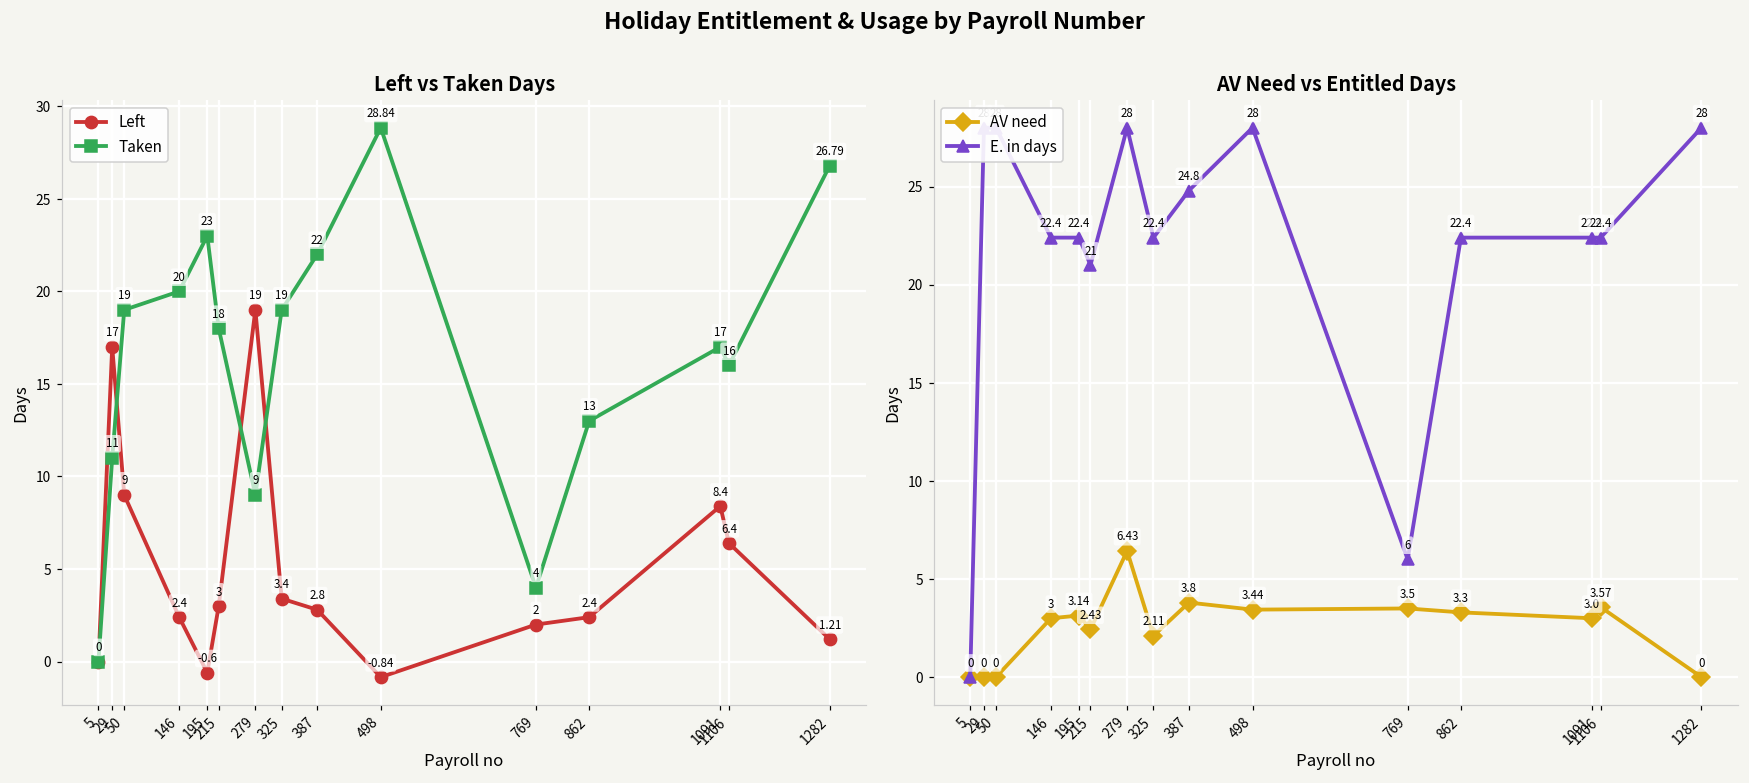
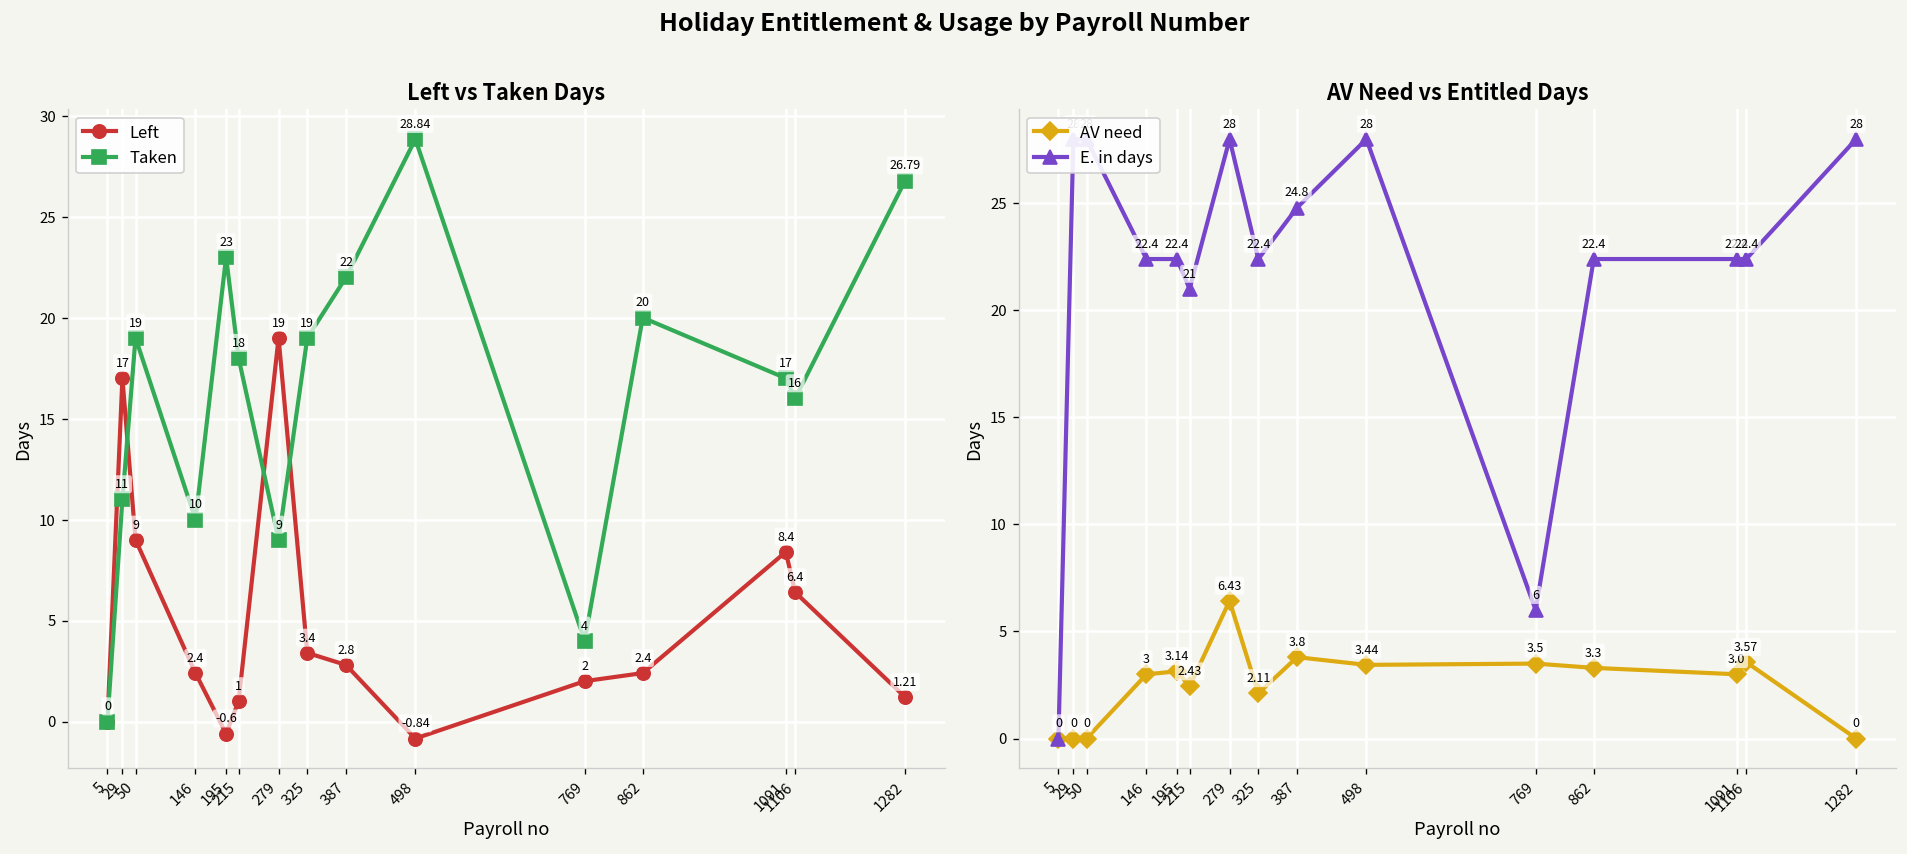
Left vs Taken Days, Taken, 146: 20 -> 10
Left vs Taken Days, Left, 215: 3 -> 1
Left vs Taken Days, Taken, 862: 13 -> 20
